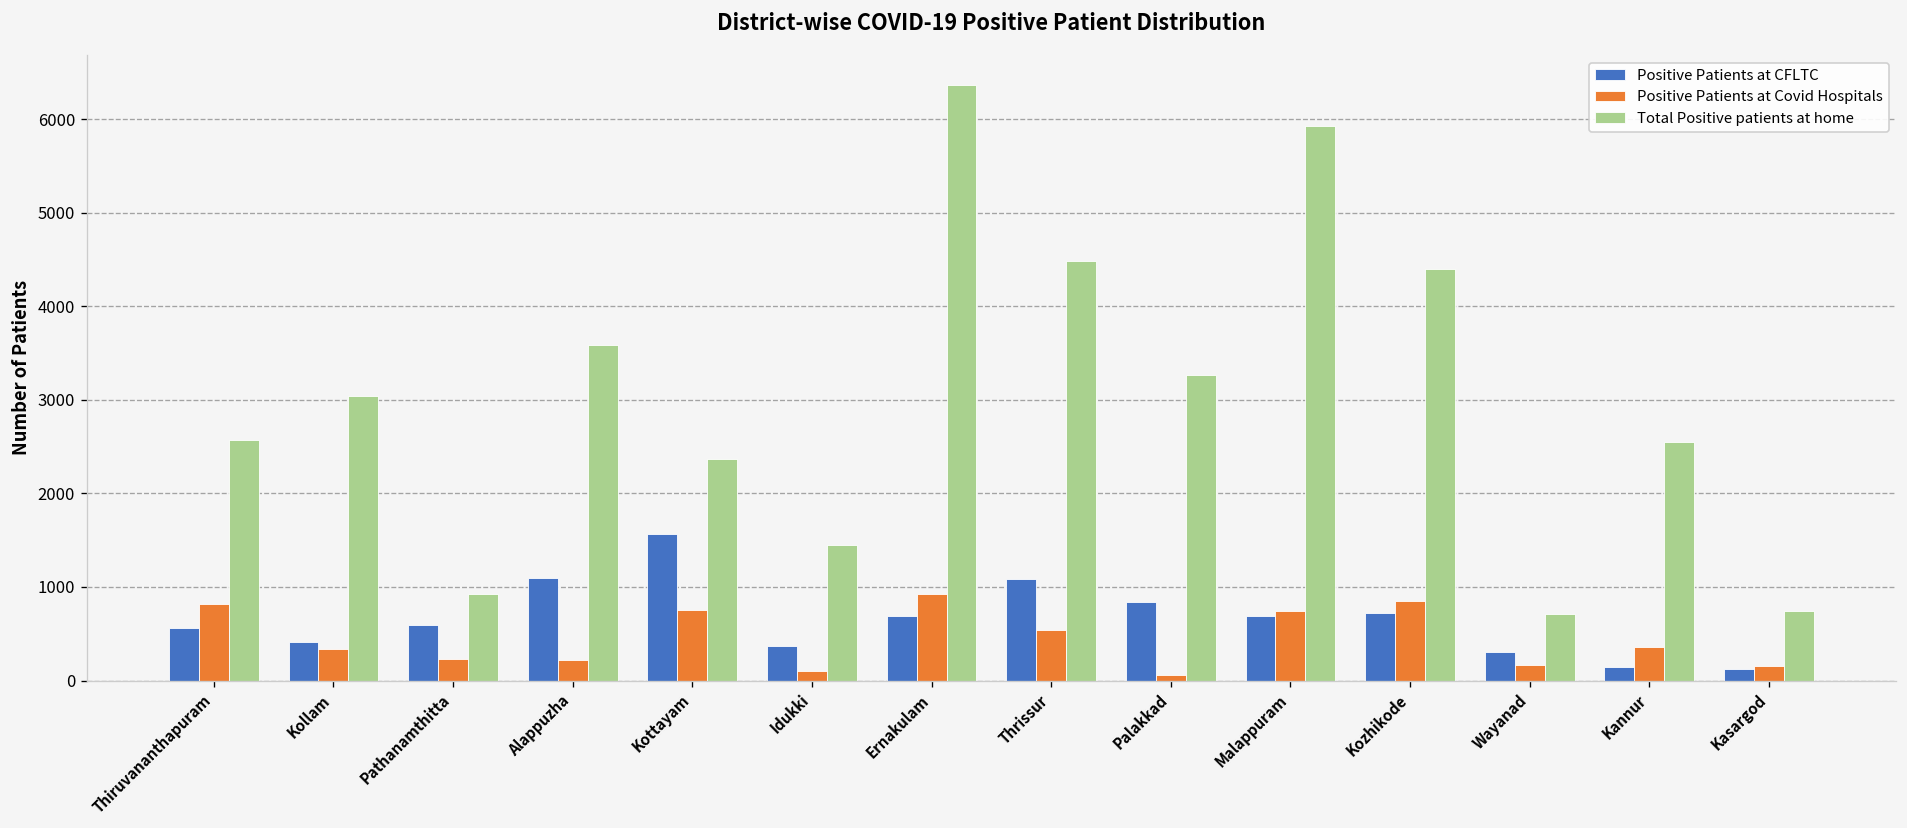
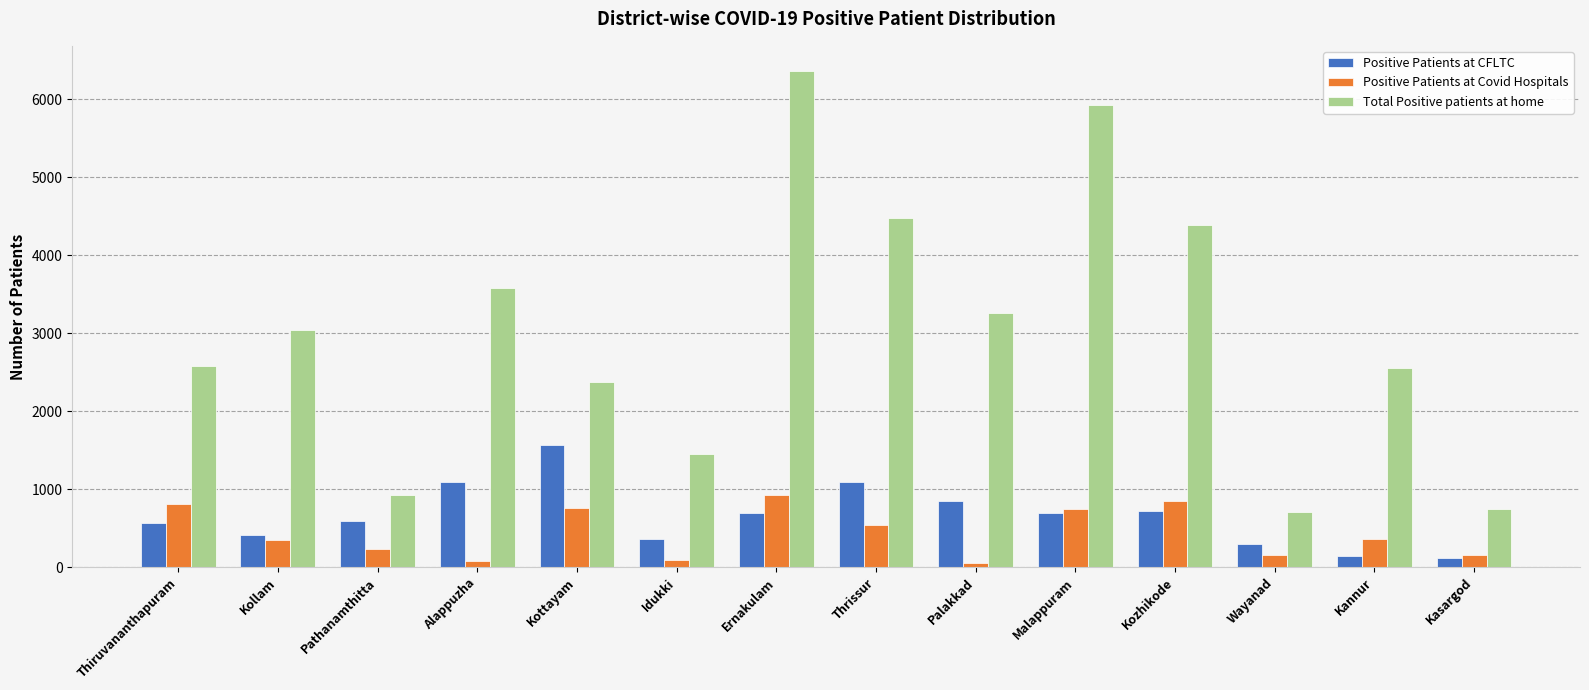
Positive Patients at Covid Hospitals, Alappuzha: 200 -> 100
